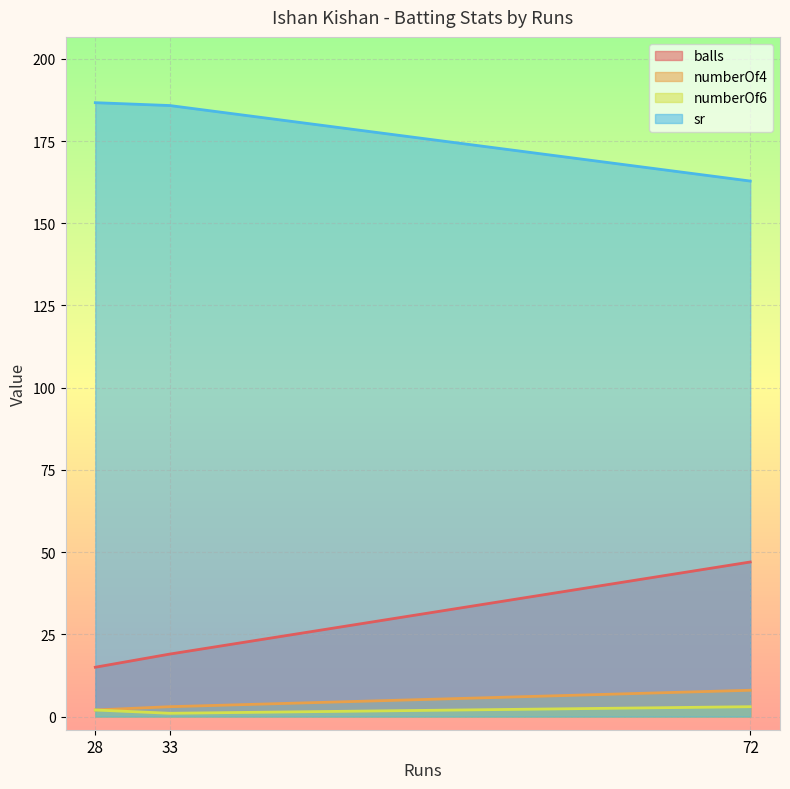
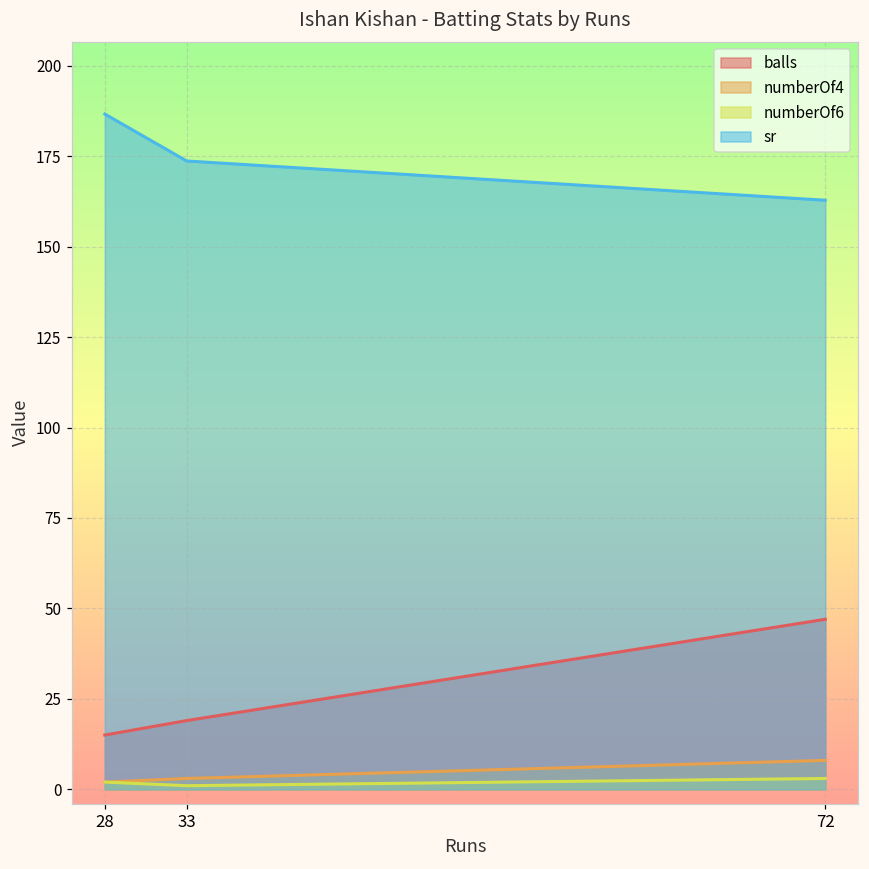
sr, 33: 186 -> 174
